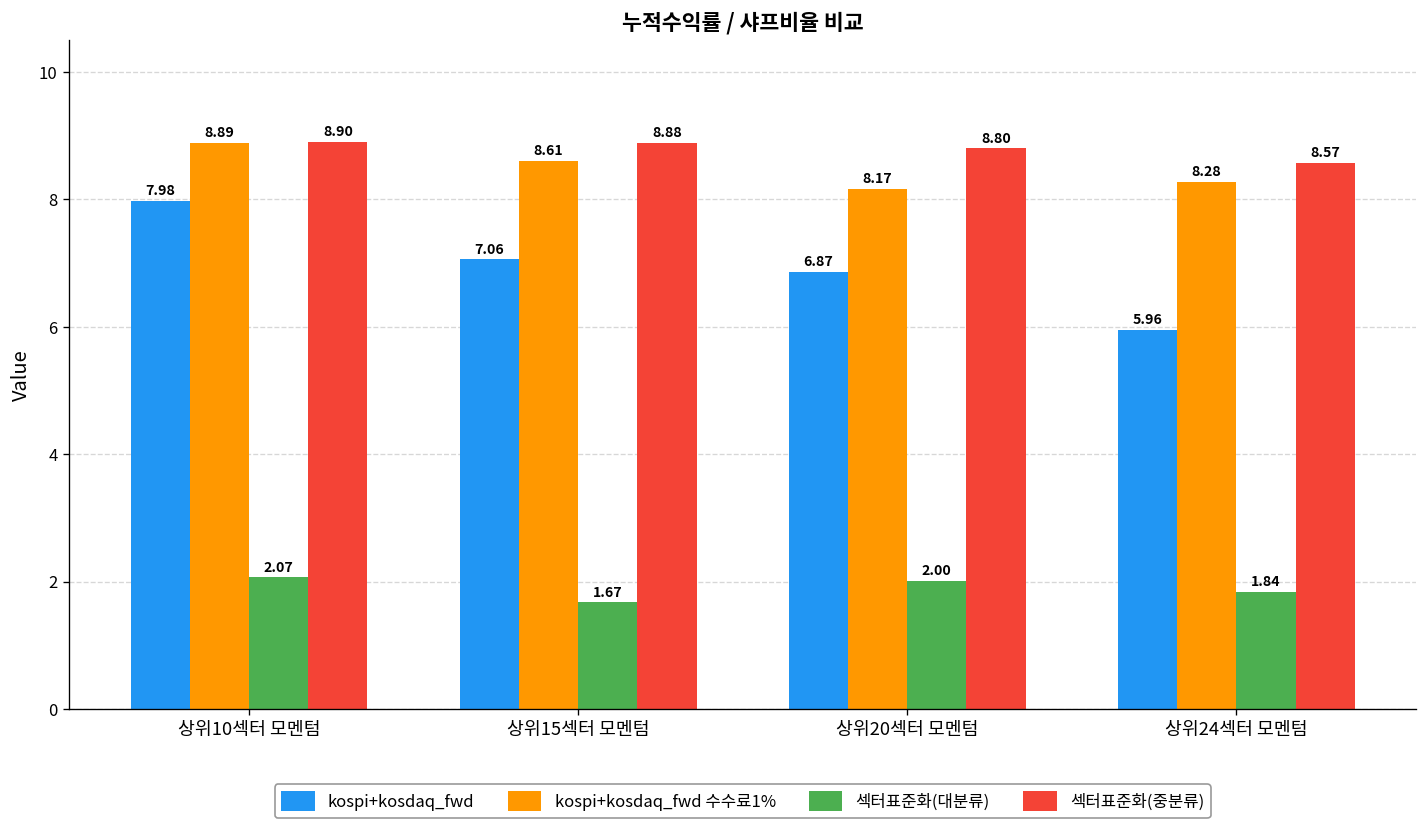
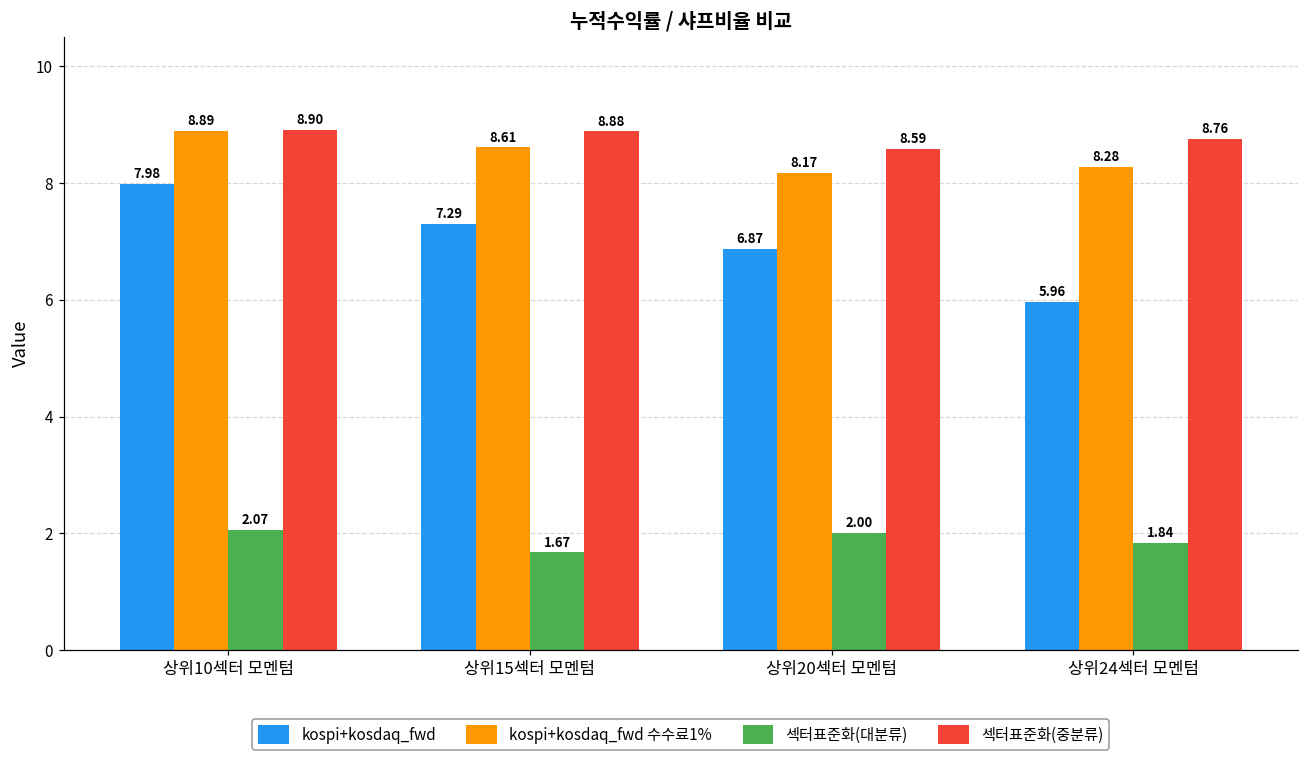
kospi+kosdaq_fwd, 상위15섹터 모멘텀: 7.06 -> 7.29
섹터표준화(중분류), 상위20섹터 모멘텀: 8.80 -> 8.59
섹터표준화(중분류), 상위24섹터 모멘텀: 8.57 -> 8.76
